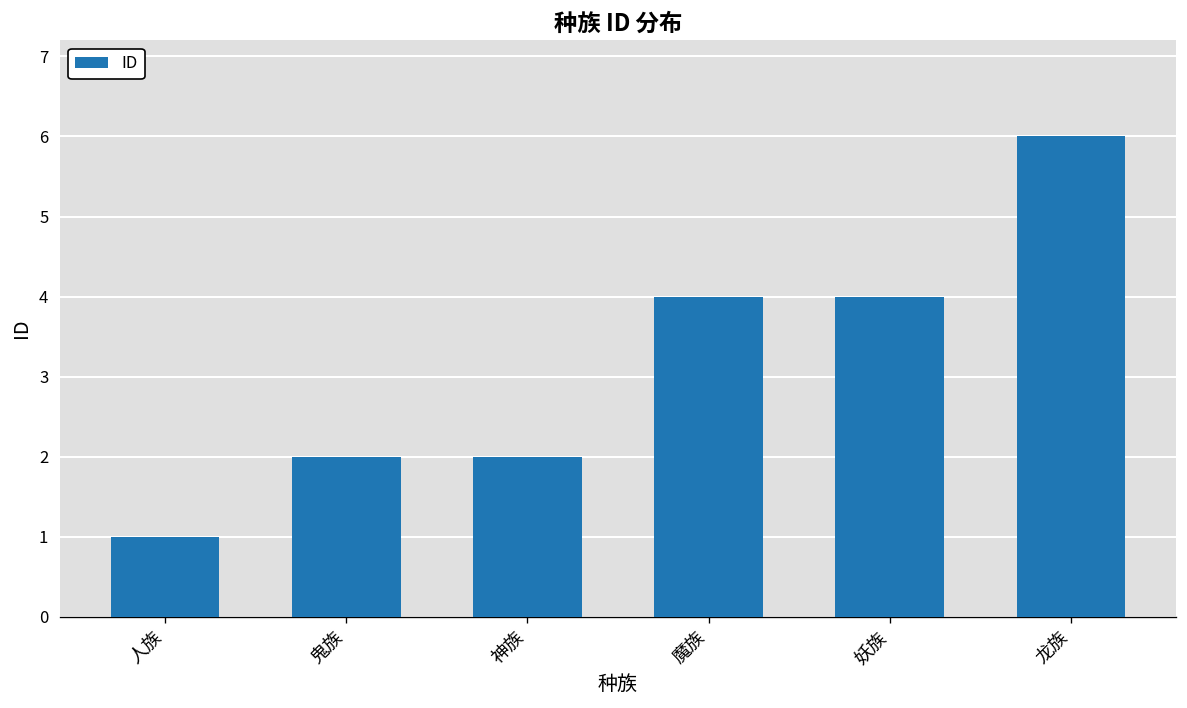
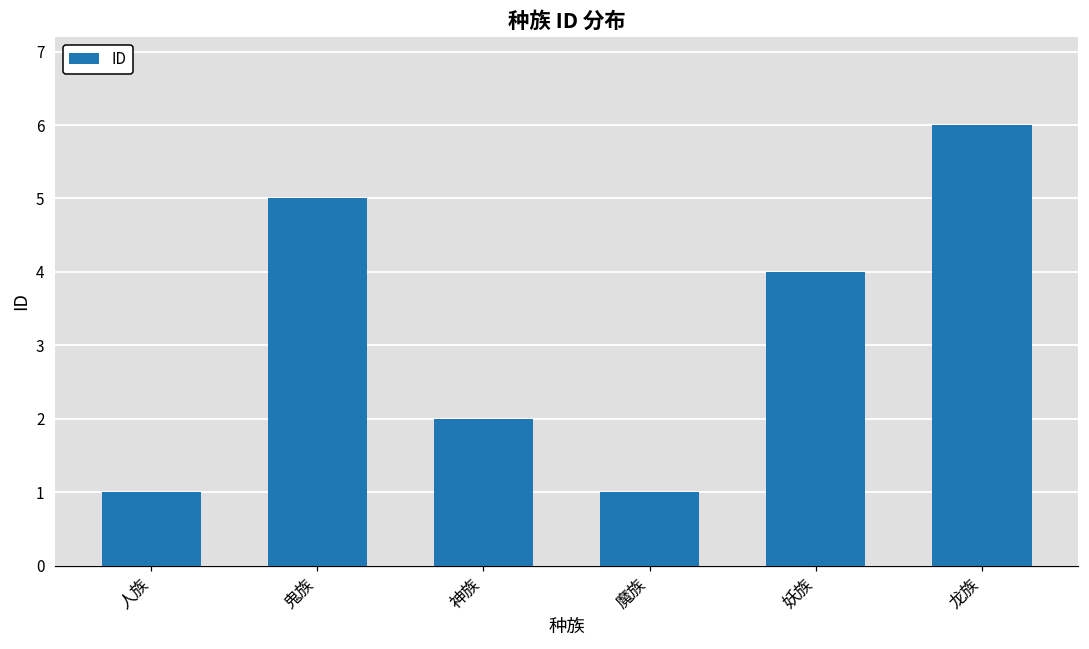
鬼族: 2 -> 5
魔族: 4 -> 1
